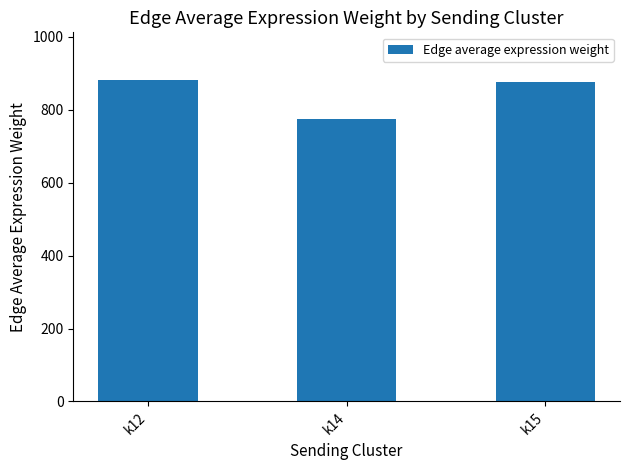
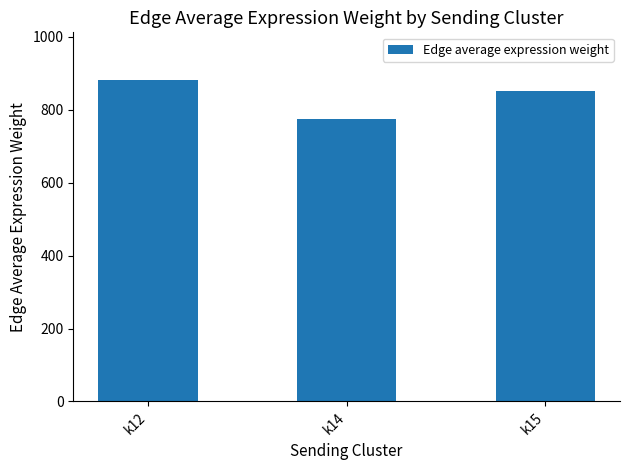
k15: 880 -> 850
